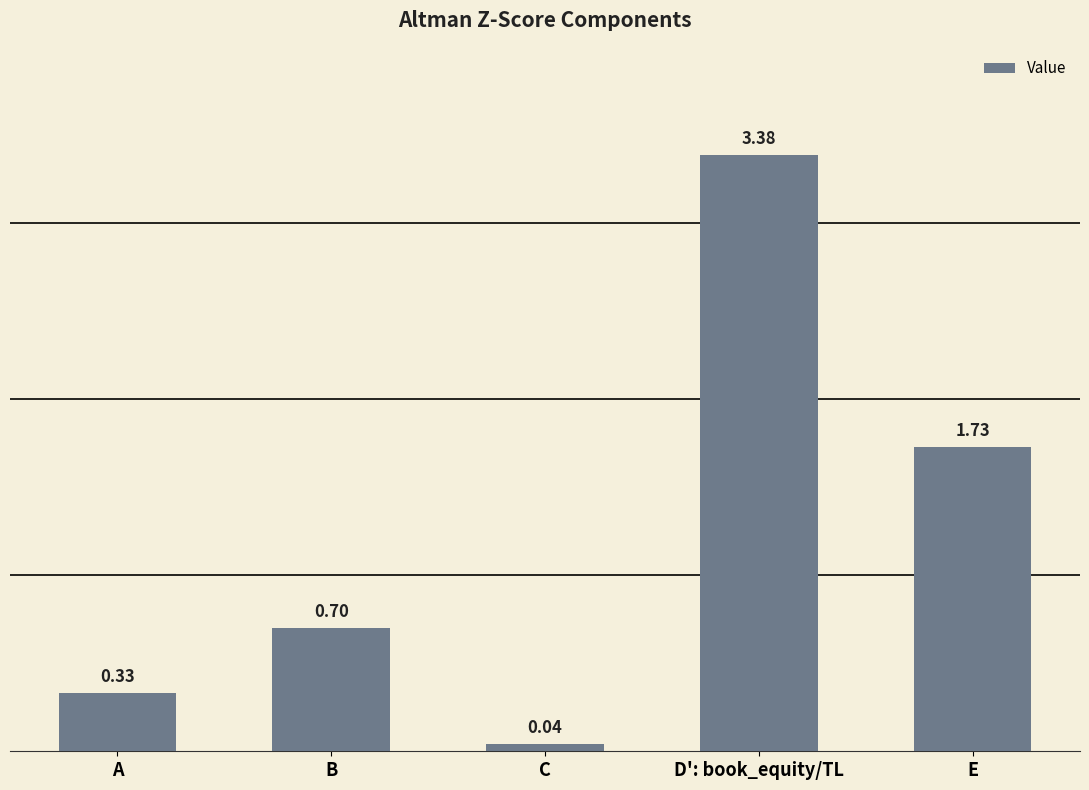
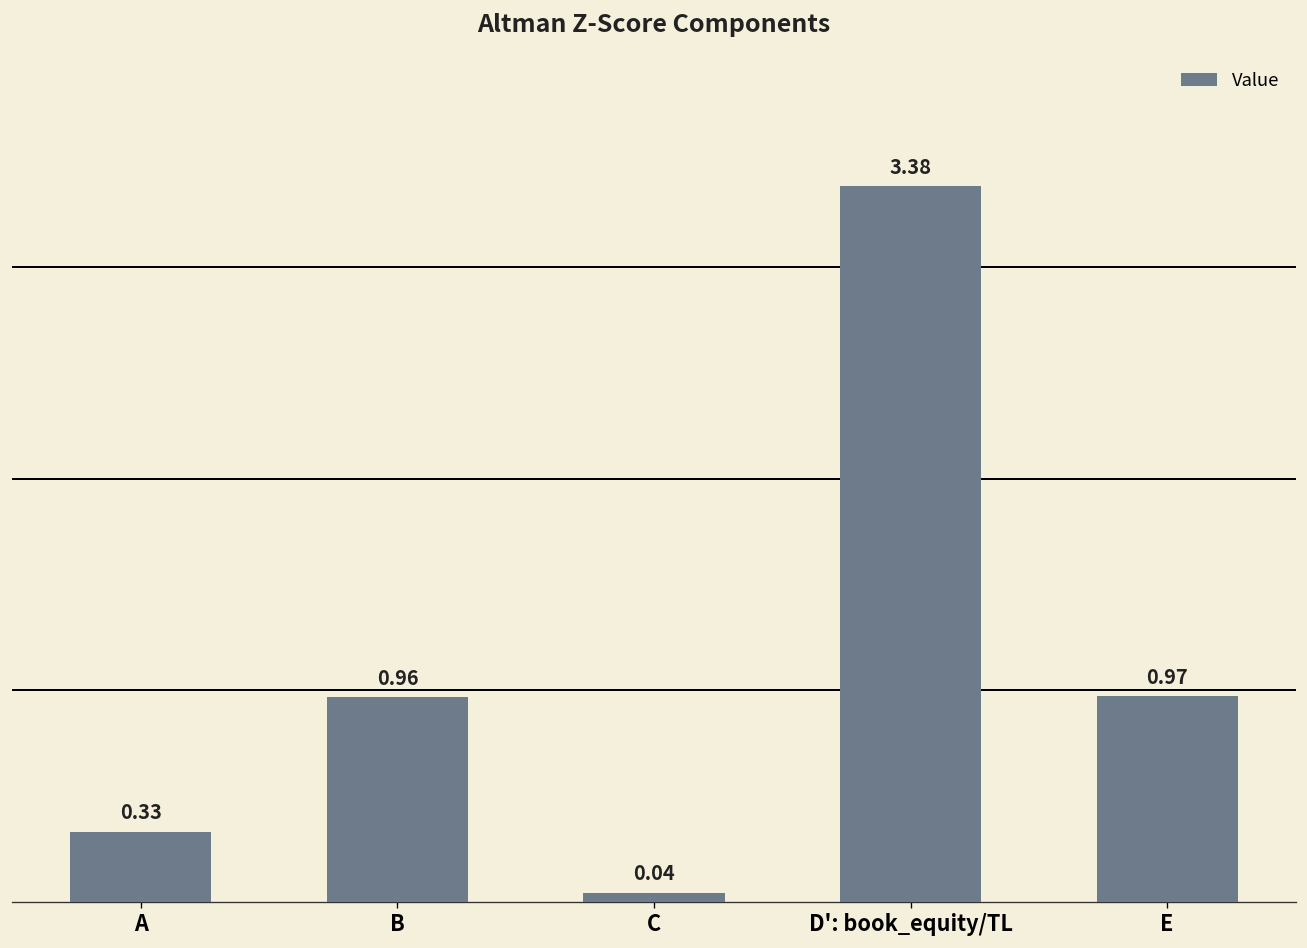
B: 0.70 -> 0.96
E: 1.73 -> 0.97
